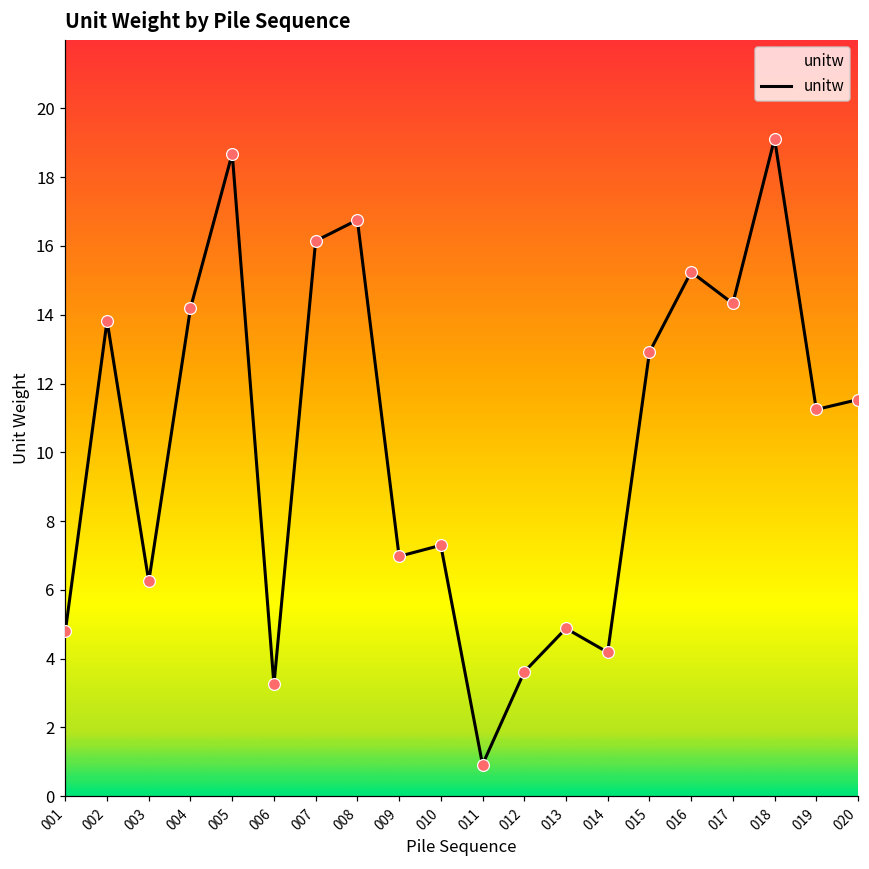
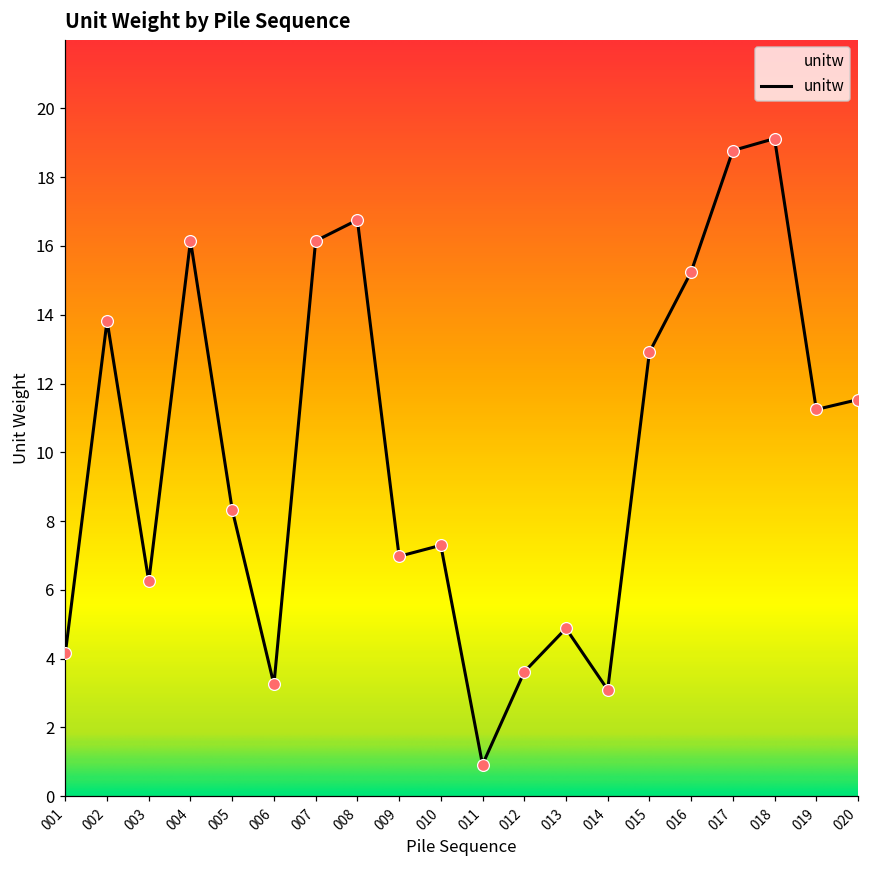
001: 4.8 -> 4.2
004: 14.2 -> 16.2
005: 18.7 -> 8.3
014: 4.2 -> 3.1
017: 14.3 -> 18.8
